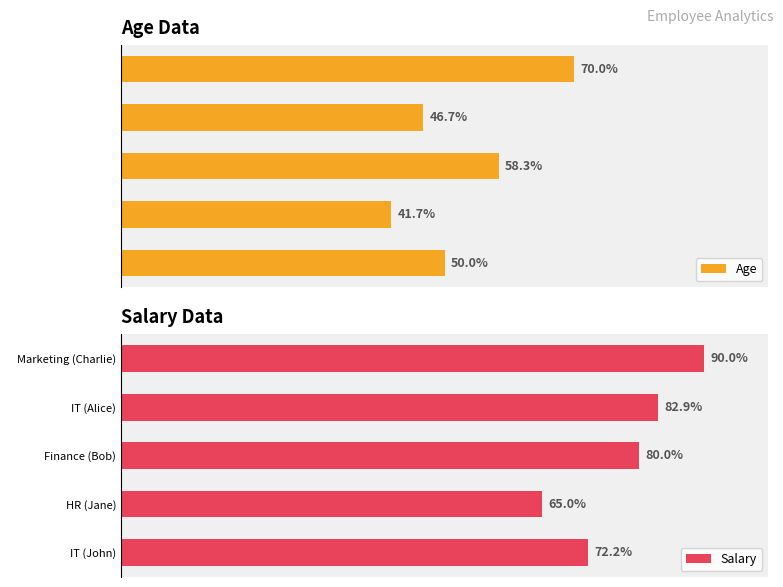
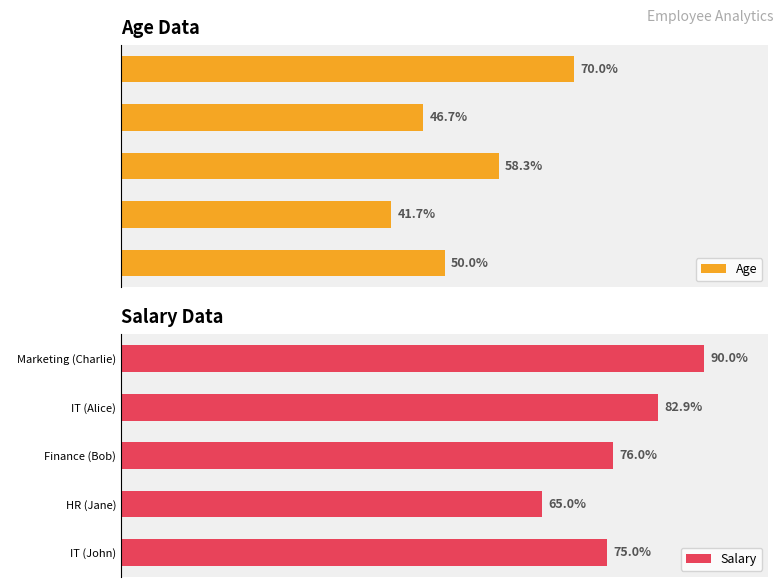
Salary Data, Finance (Bob): 80.0% -> 76.0%
Salary Data, IT (John): 72.2% -> 75.0%
